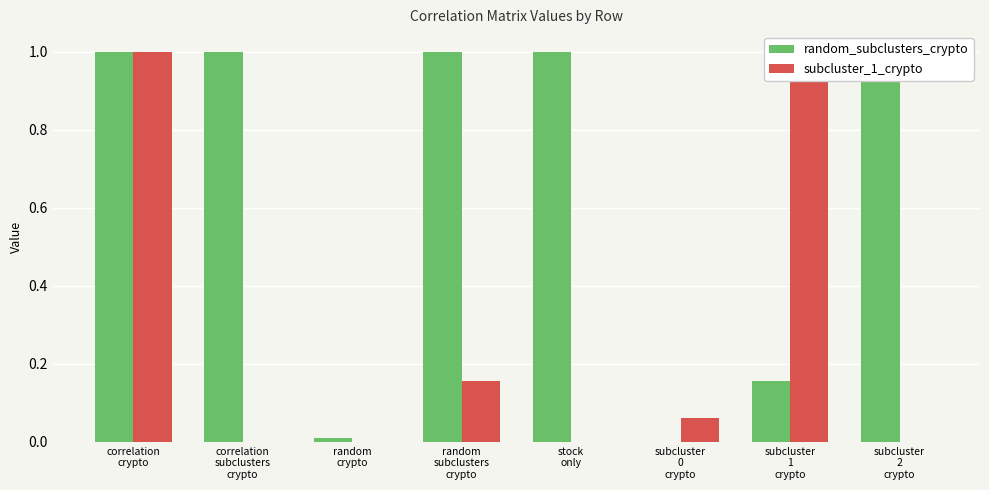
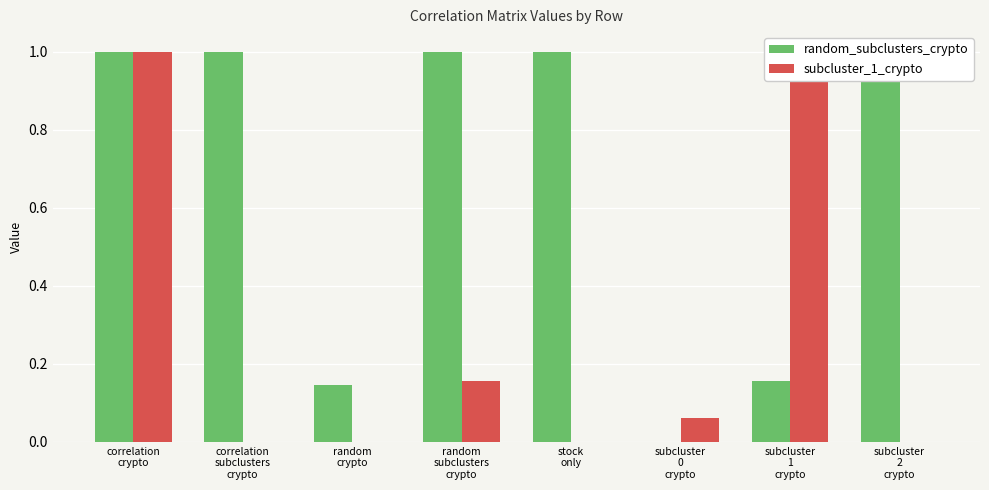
random_subclusters_crypto, random crypto: 0.01 -> 0.15
